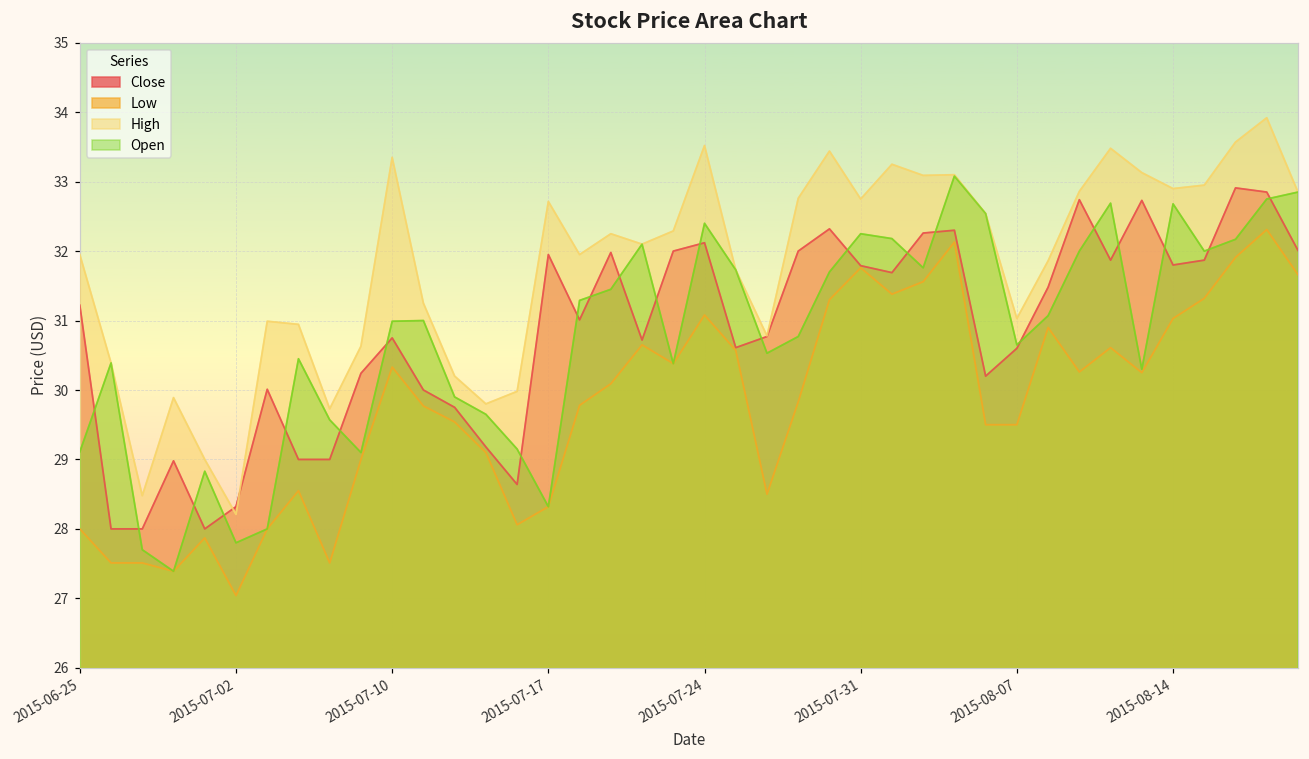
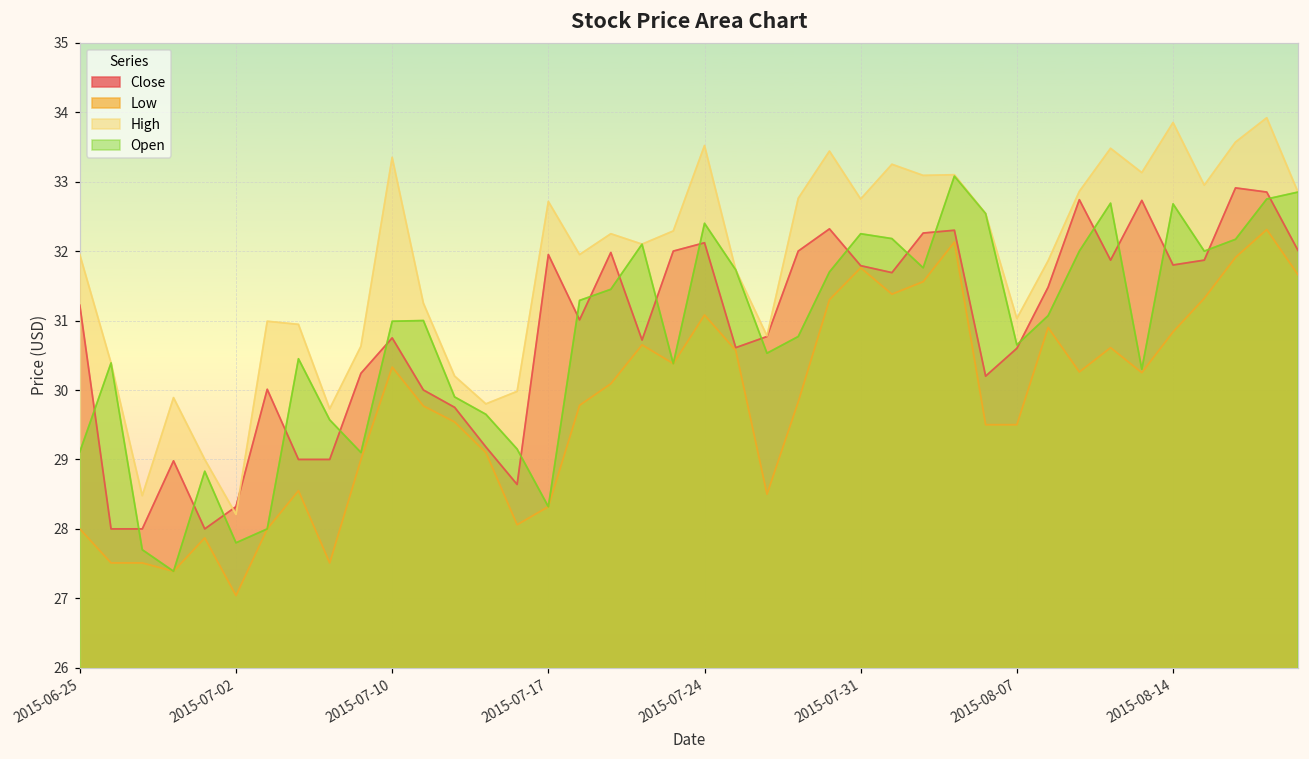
Low, 2015-08-14: 31.0 -> 30.8
High, 2015-08-14: 32.9 -> 33.9
